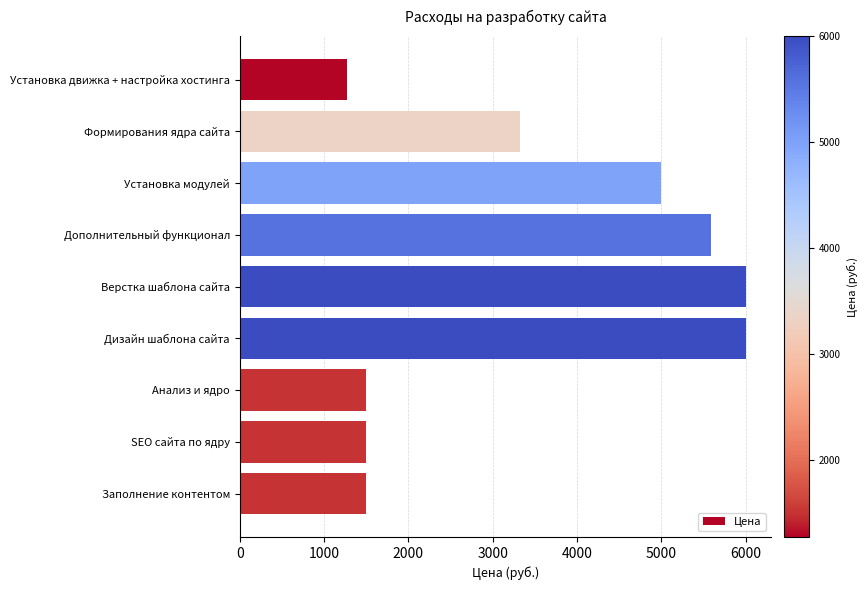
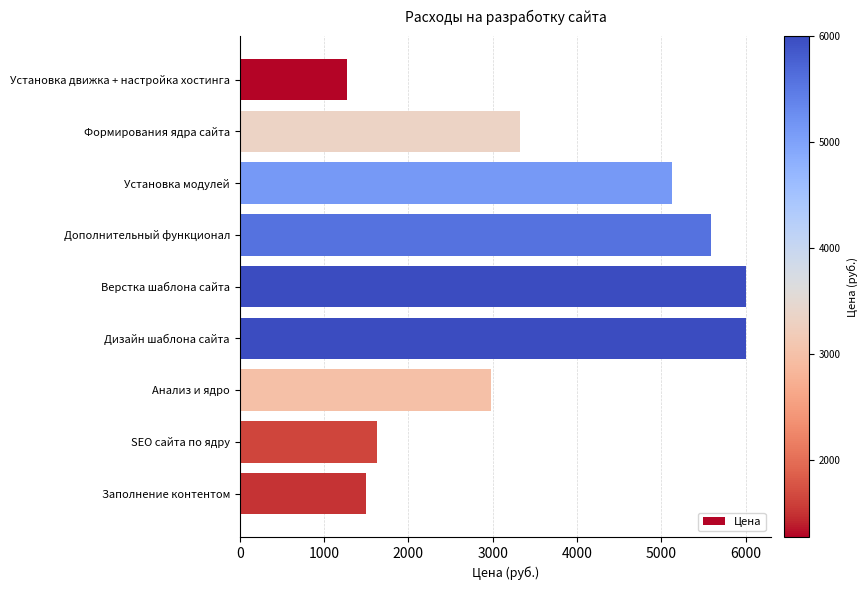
Установка модулей: 5000 -> 5100
Анализ и ядро: 1500 -> 3000
SEO сайта по ядру: 1500 -> 1600
